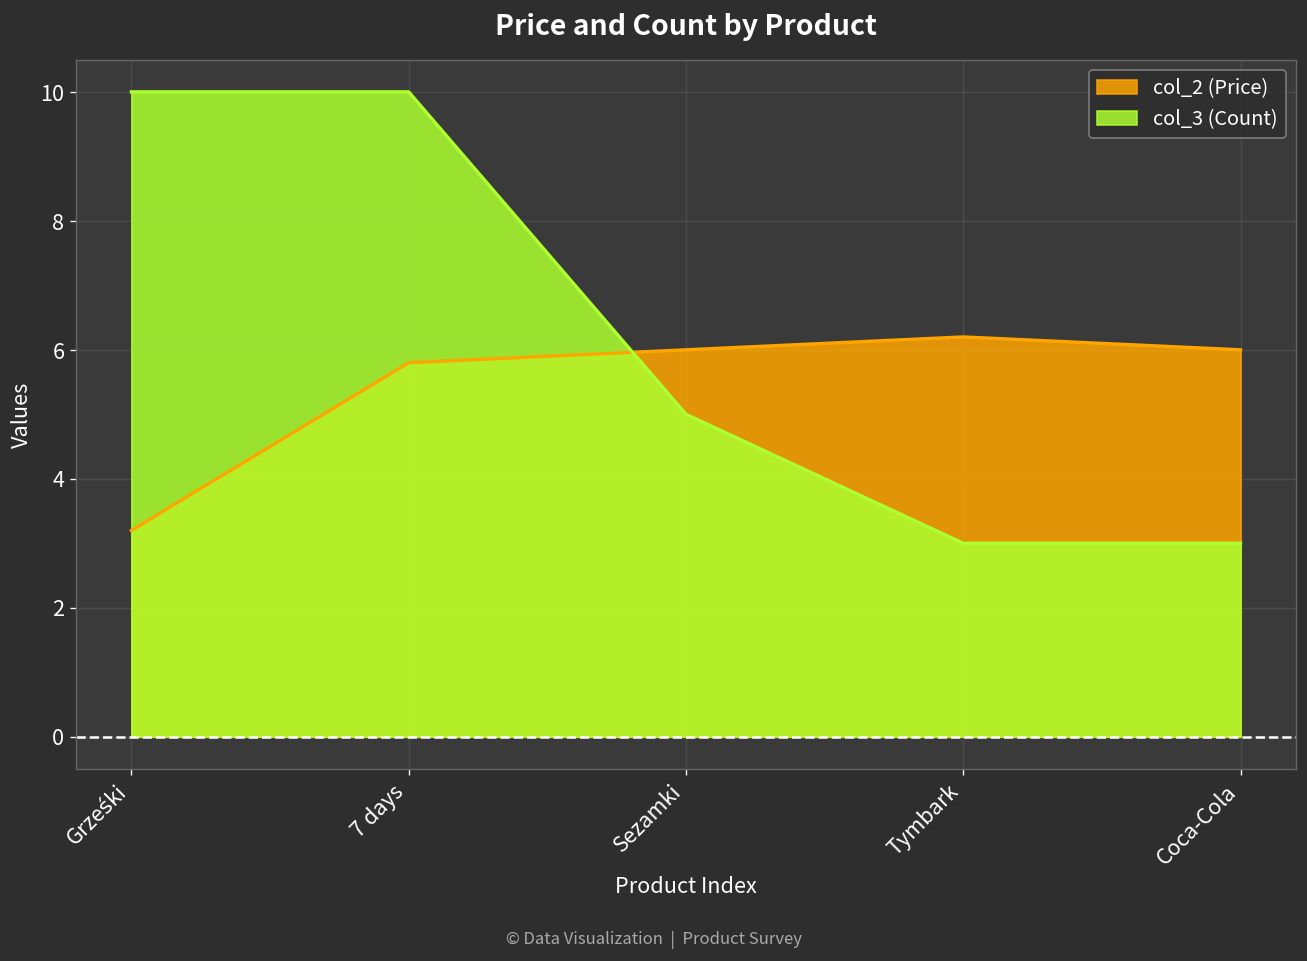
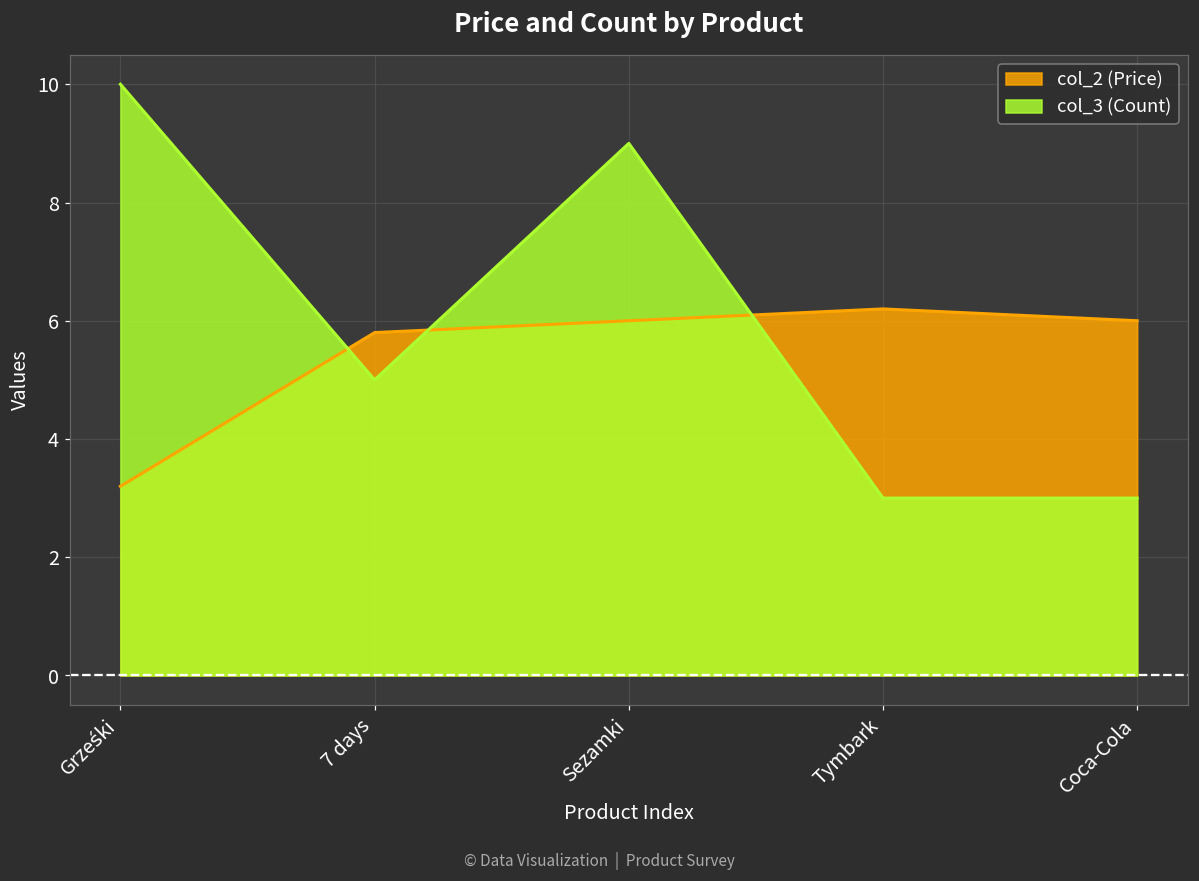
col_3 (Count), 7 days: 10 -> 5
col_3 (Count), Sezamki: 5 -> 9
